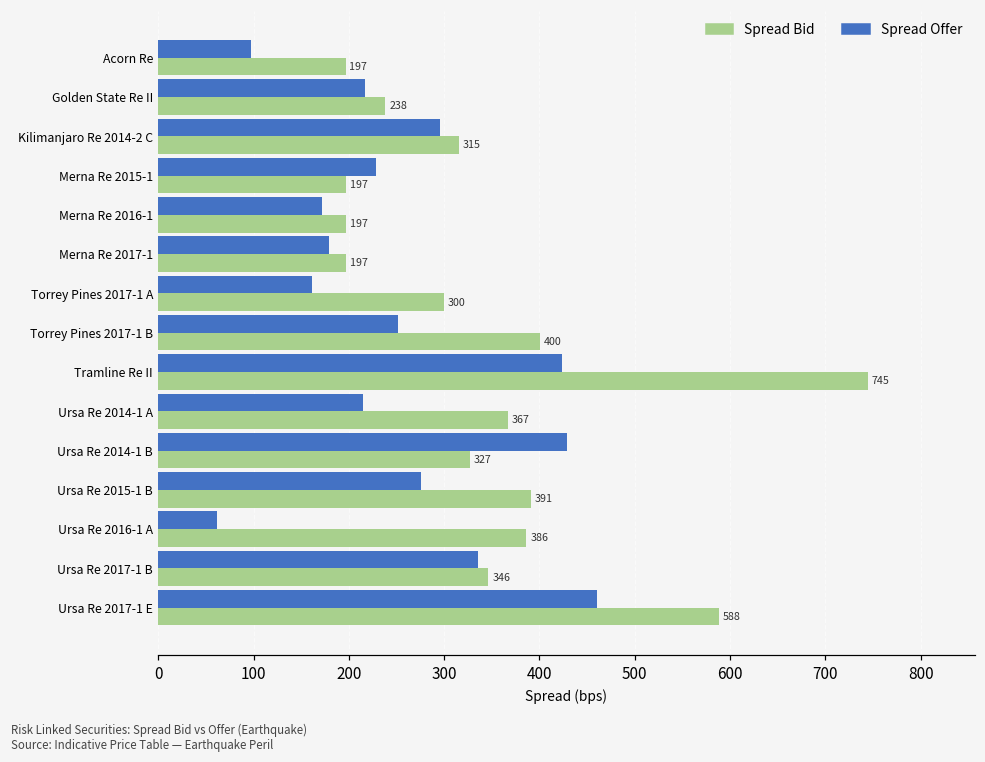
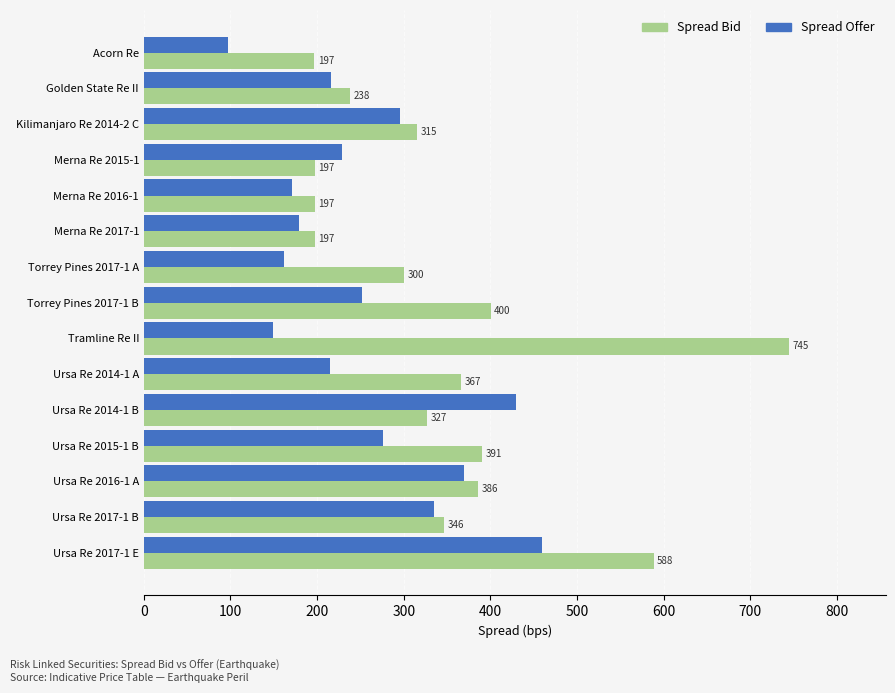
Spread Offer, Tramline Re II: 420 -> 150
Spread Offer, Ursa Re 2016-1 A: 60 -> 370
